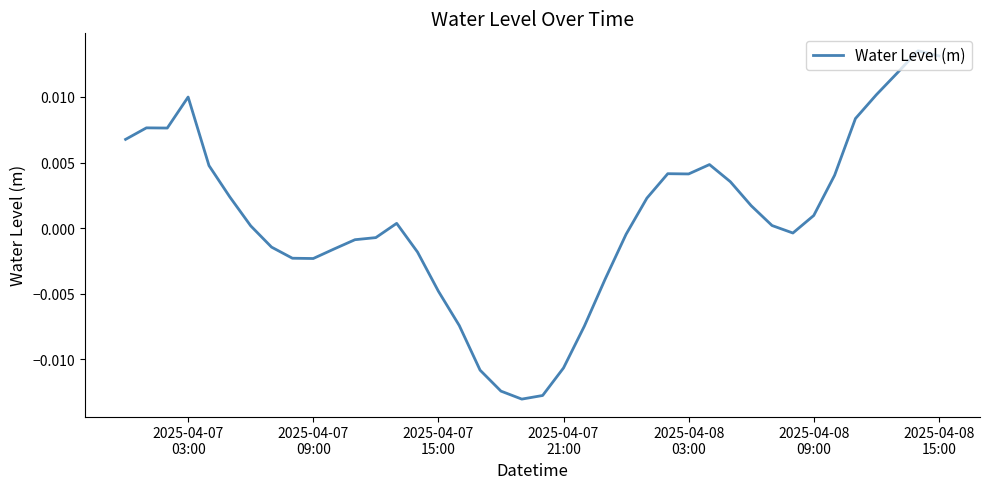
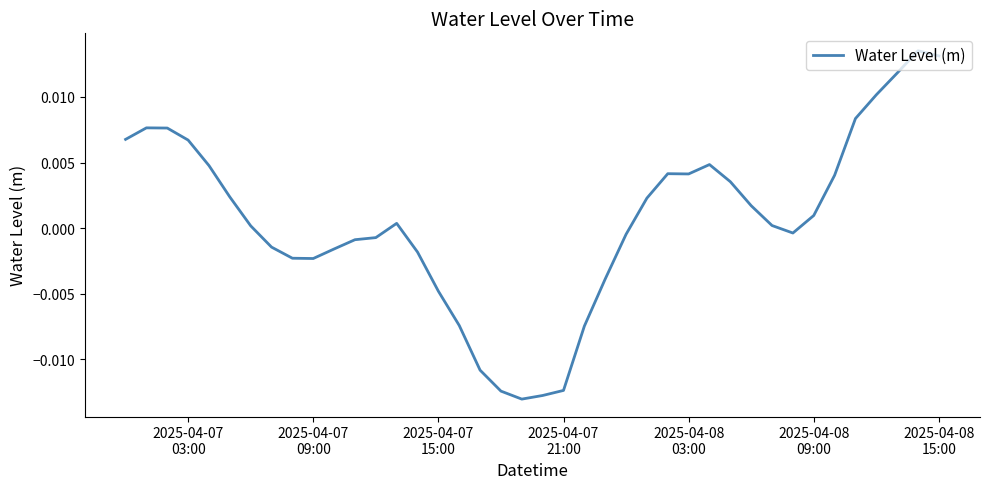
2025-04-07 03:00: 0.0100 -> 0.0067
2025-04-07 21:00: -0.0106 -> -0.0124
